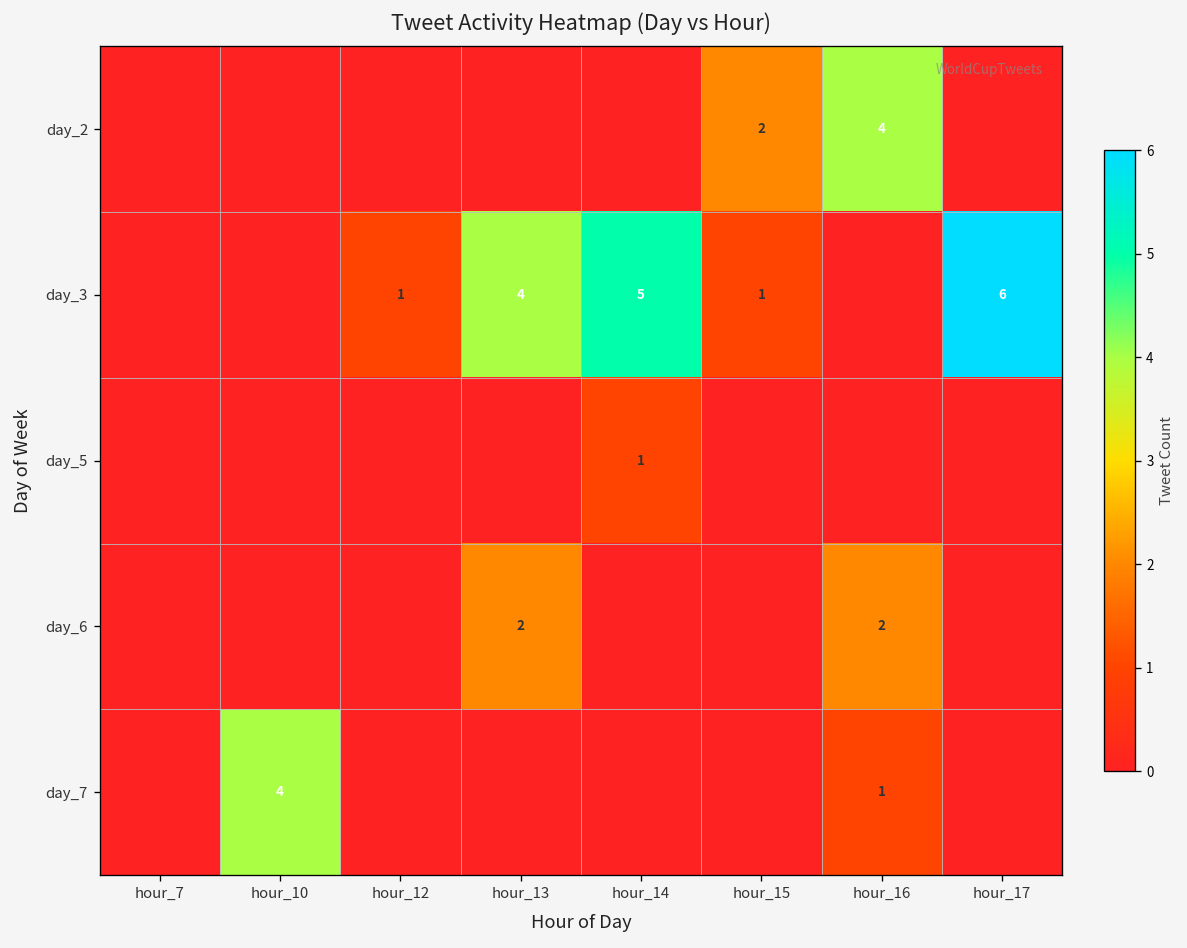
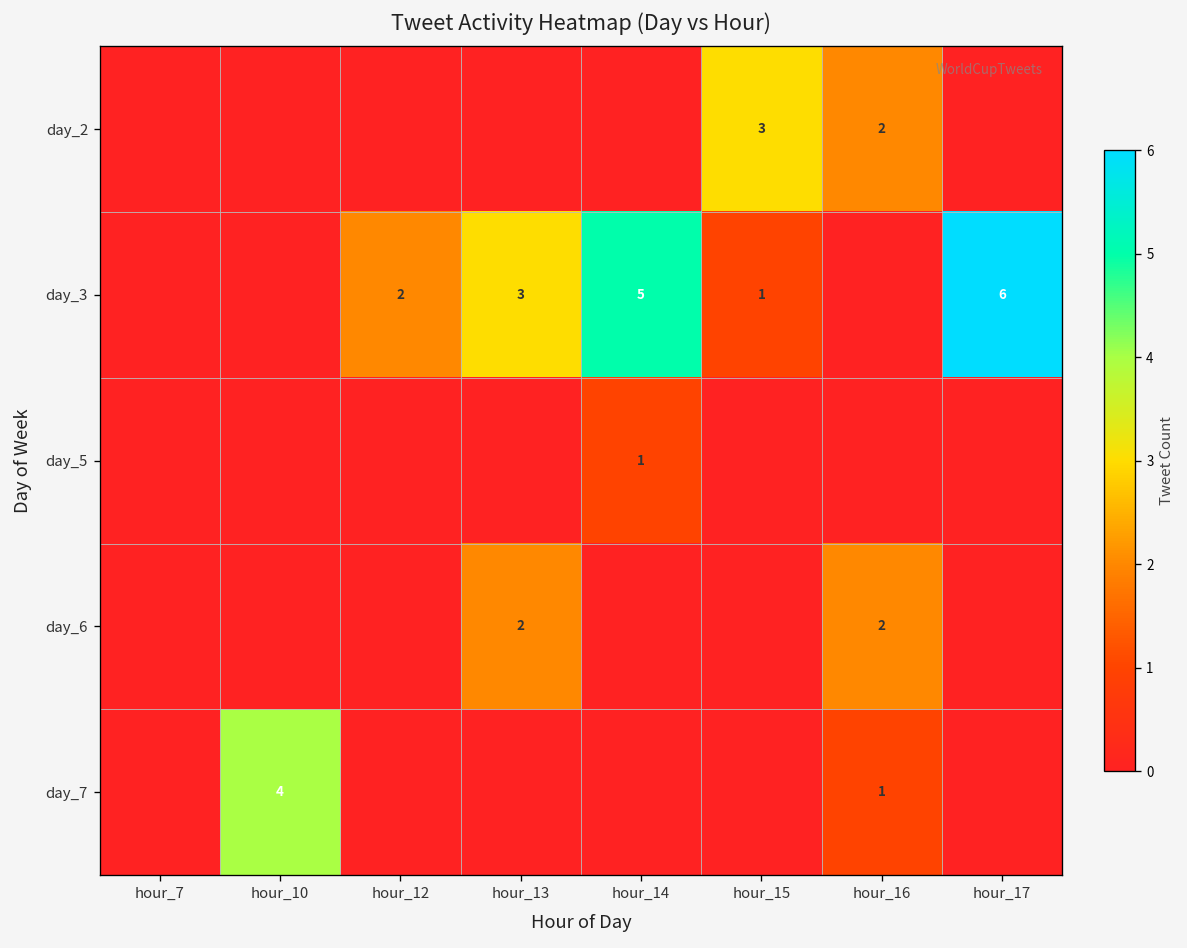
day_2, hour_15: 2 -> 3
day_2, hour_16: 4 -> 2
day_3, hour_12: 1 -> 2
day_3, hour_13: 4 -> 3
